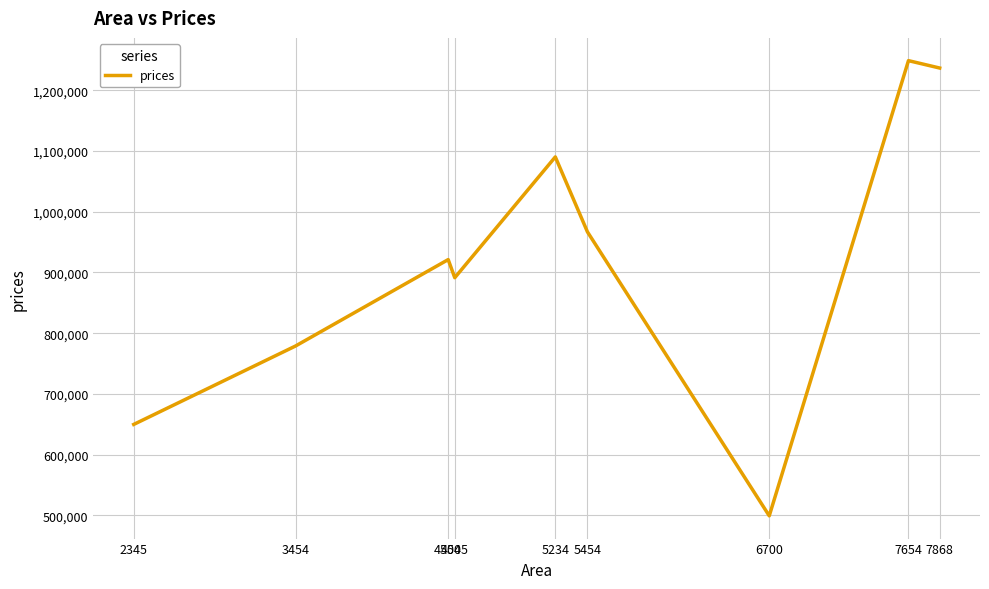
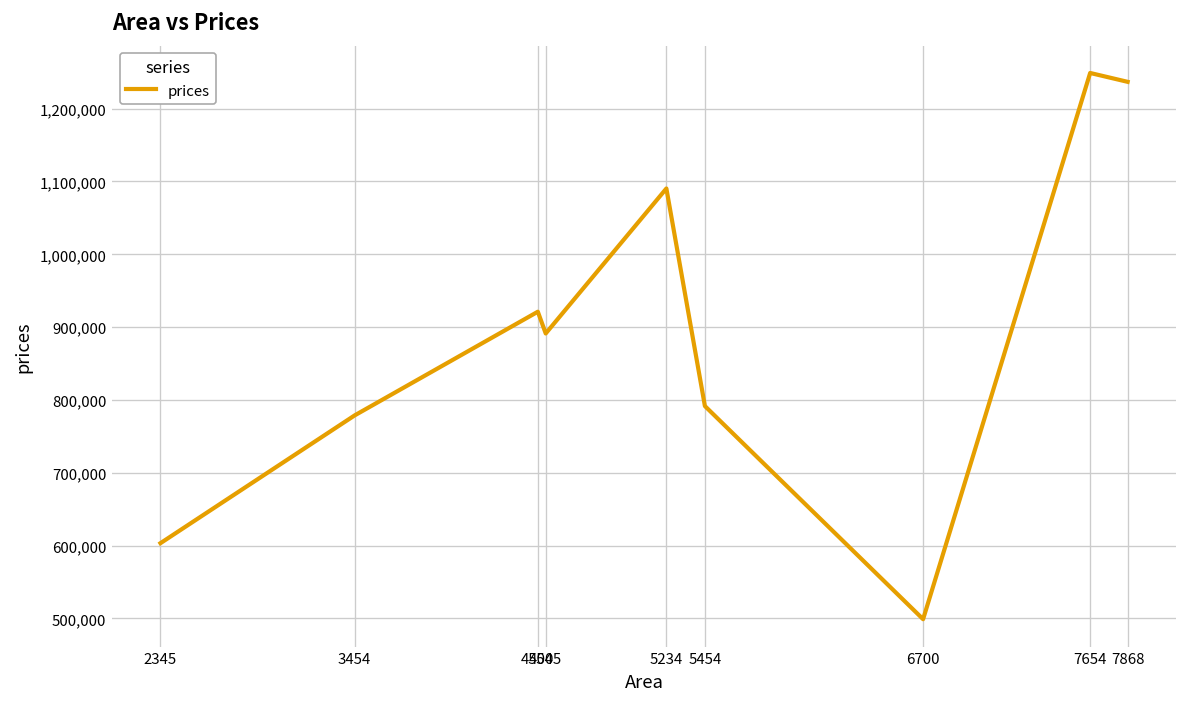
2345: 650,000 -> 600,000
5454: 970,000 -> 790,000
